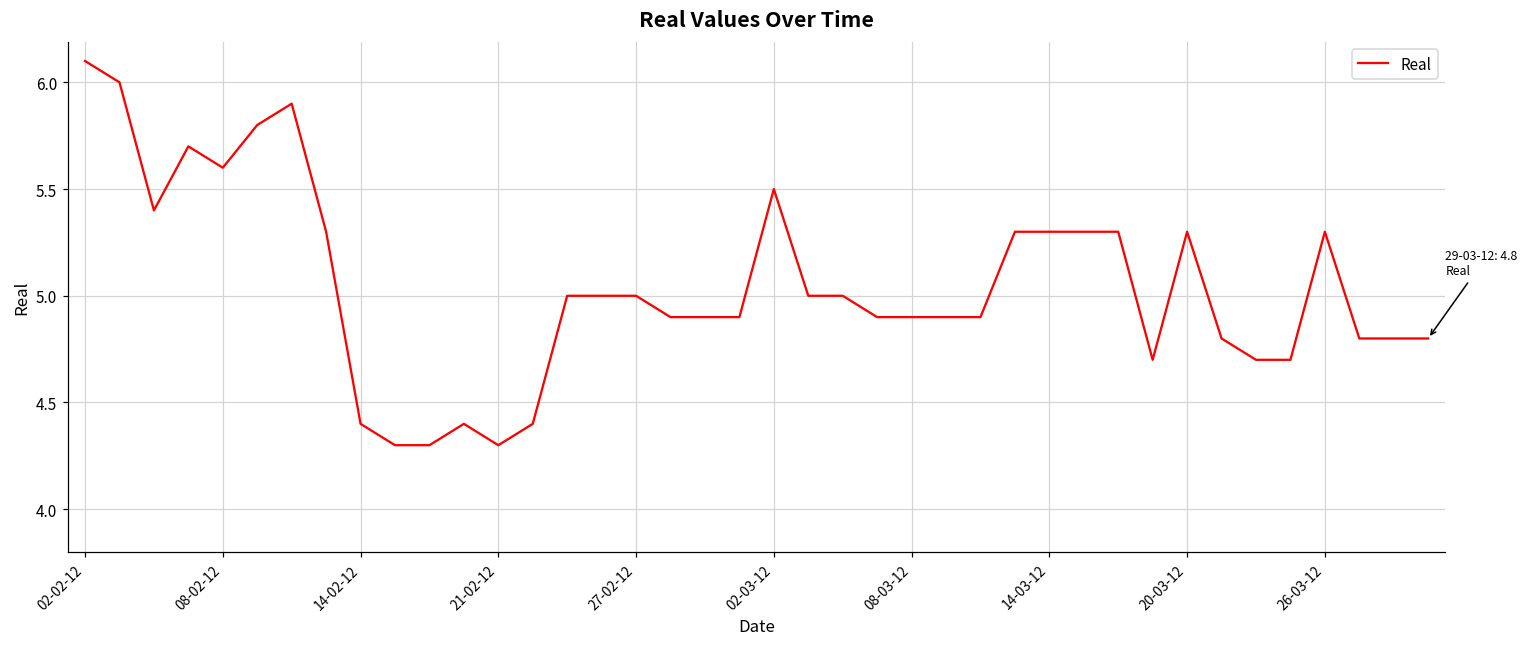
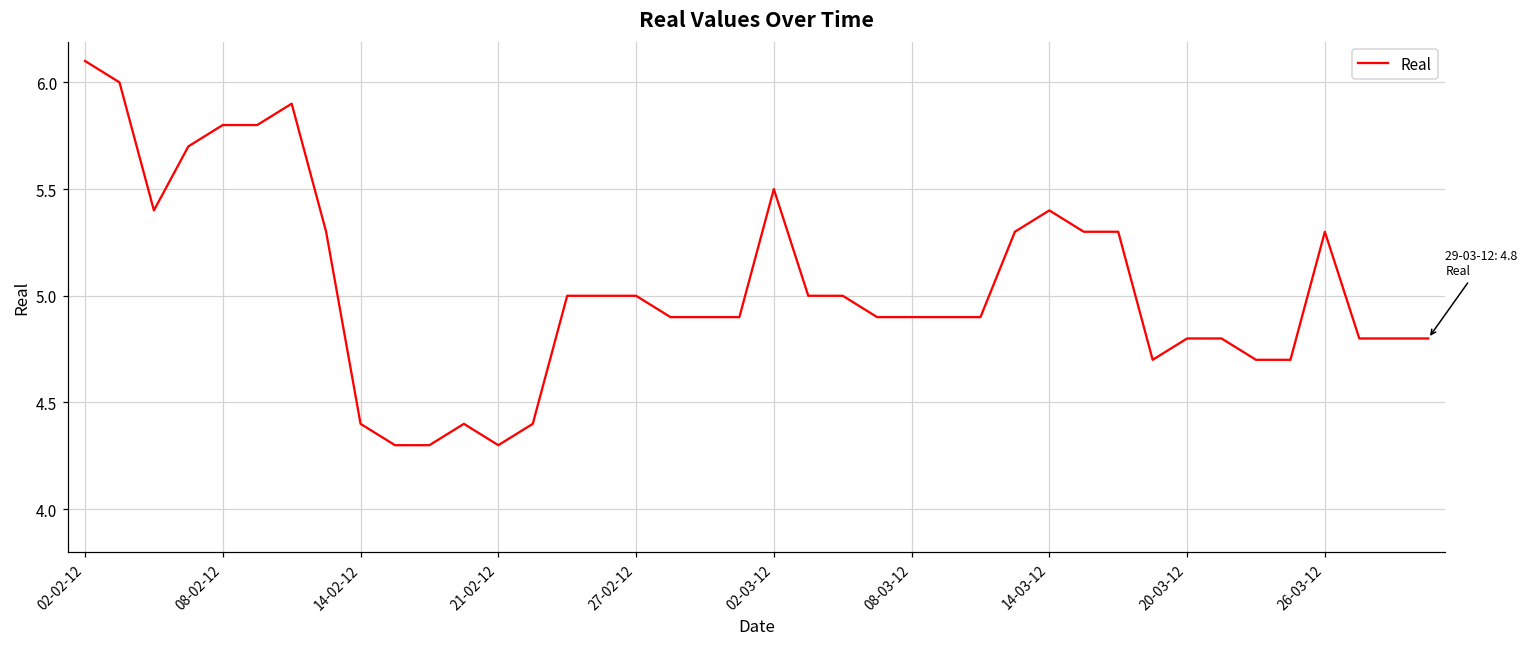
08-02-12: 5.6 -> 5.8
14-03-12: 5.3 -> 5.4
20-03-12: 5.3 -> 4.8
